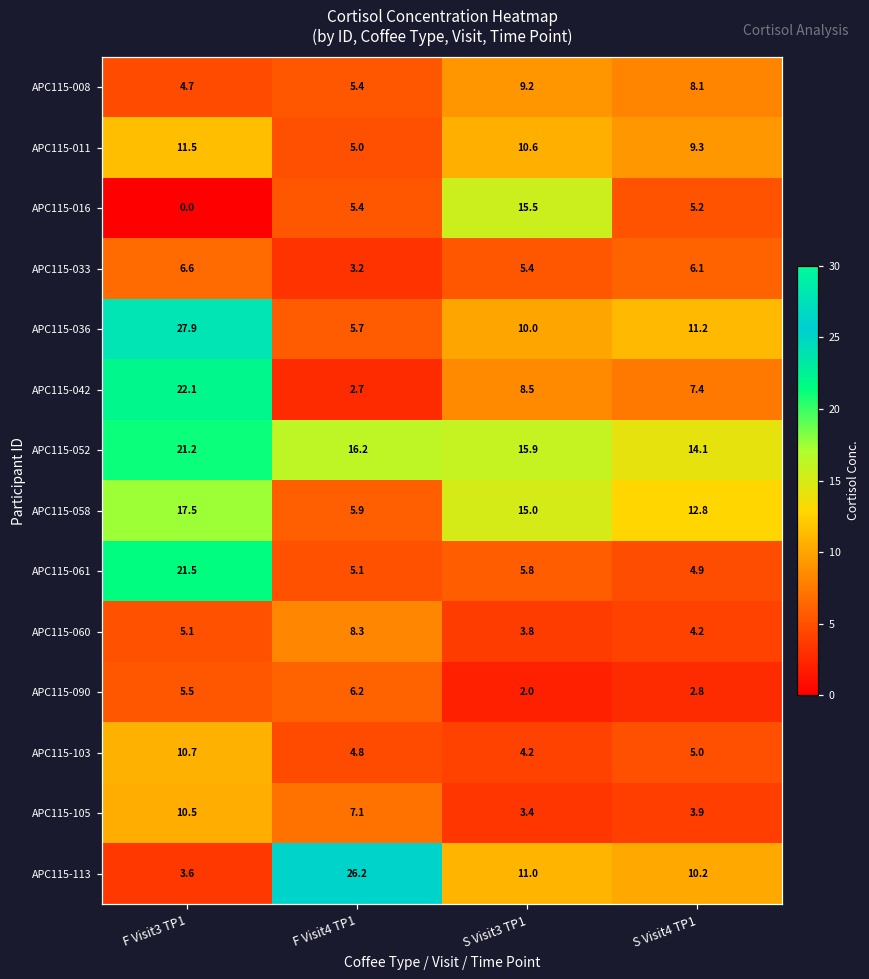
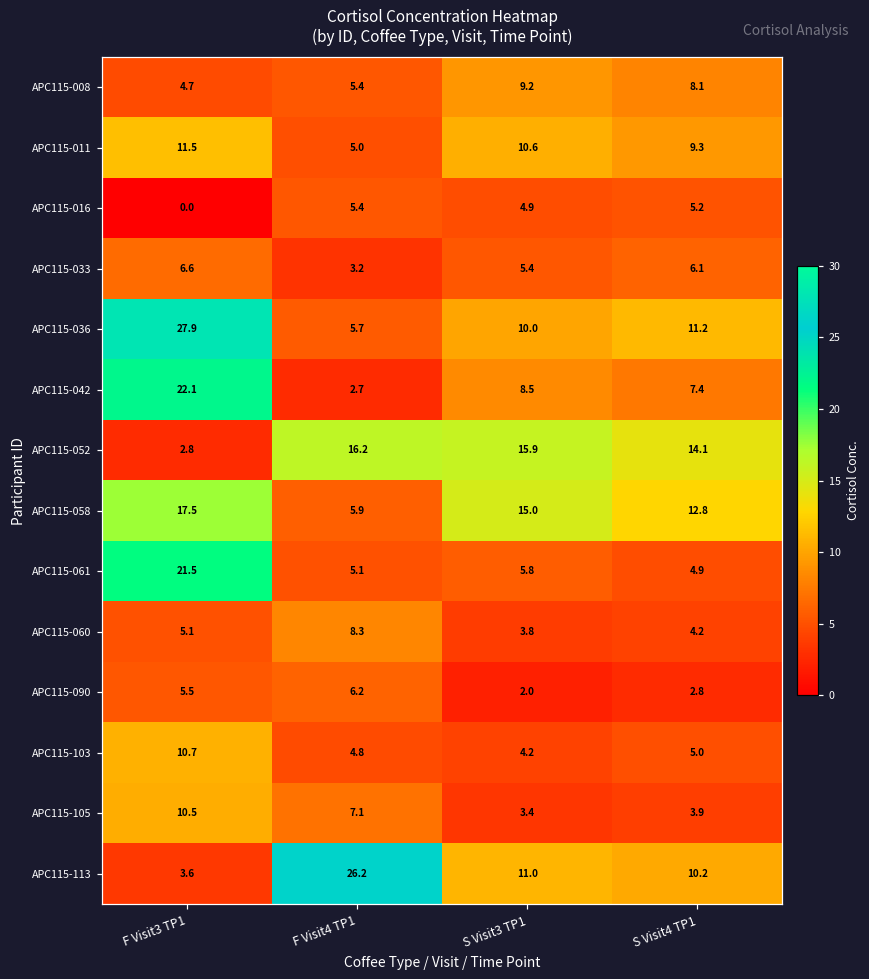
APC115-016, S Visit3 TP1: 15.5 -> 4.9
APC115-052, F Visit3 TP1: 21.2 -> 2.8
